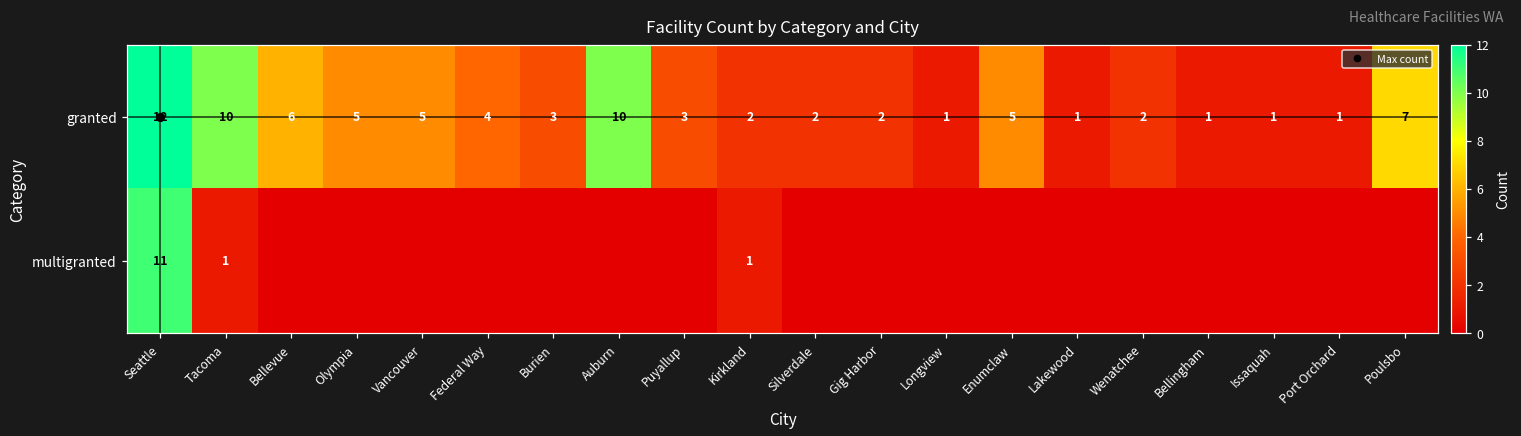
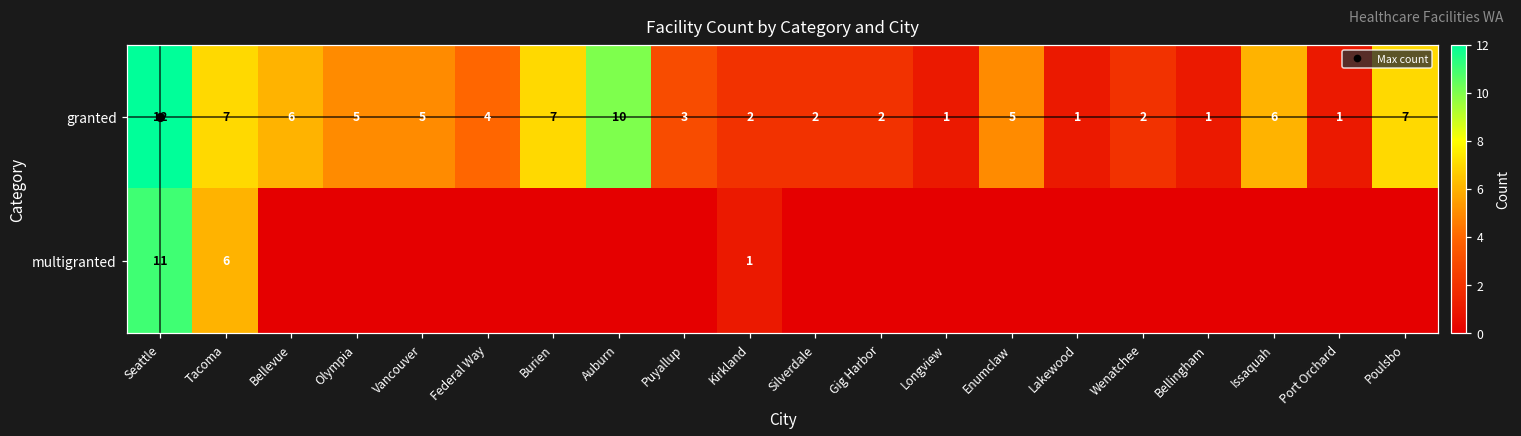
granted, Tacoma: 10 -> 7
granted, Burien: 3 -> 7
granted, Issaquah: 1 -> 6
multigranted, Tacoma: 1 -> 6
